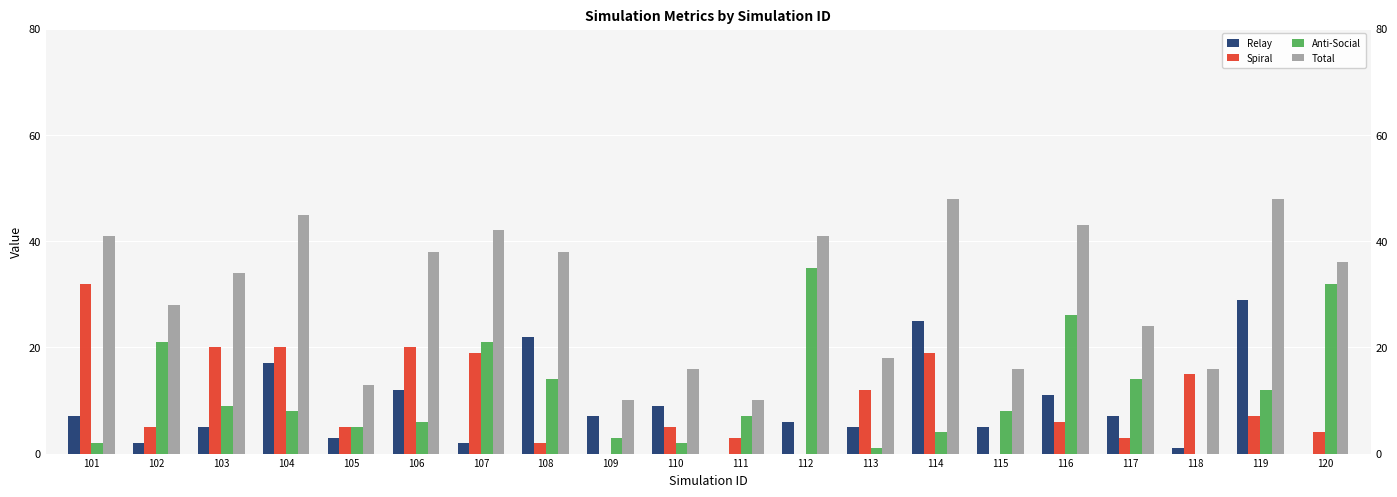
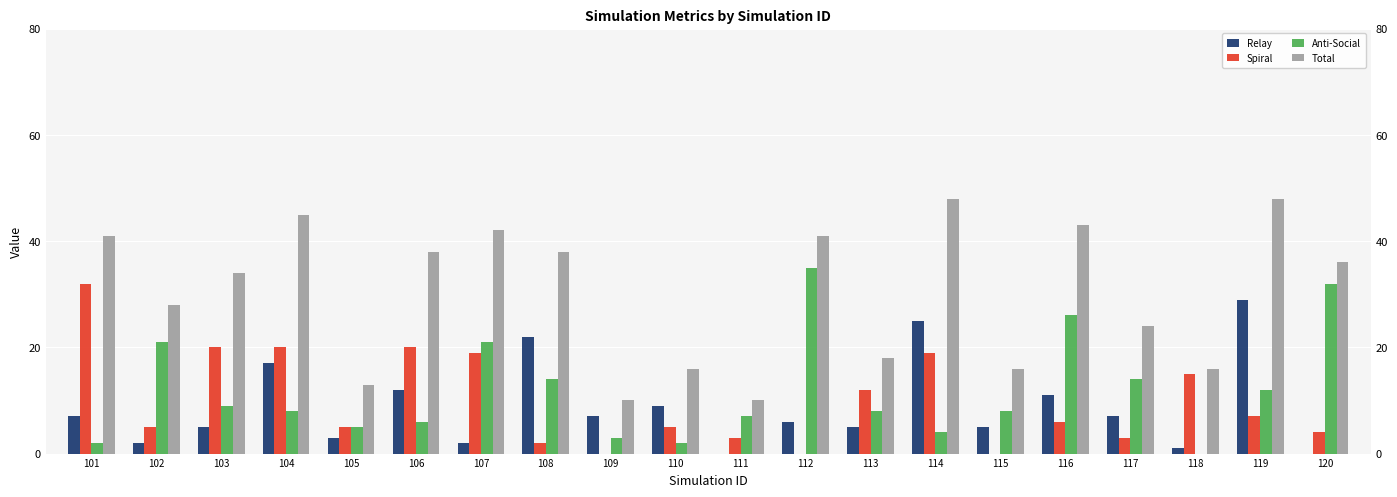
Anti-Social, 113: 1 -> 8
